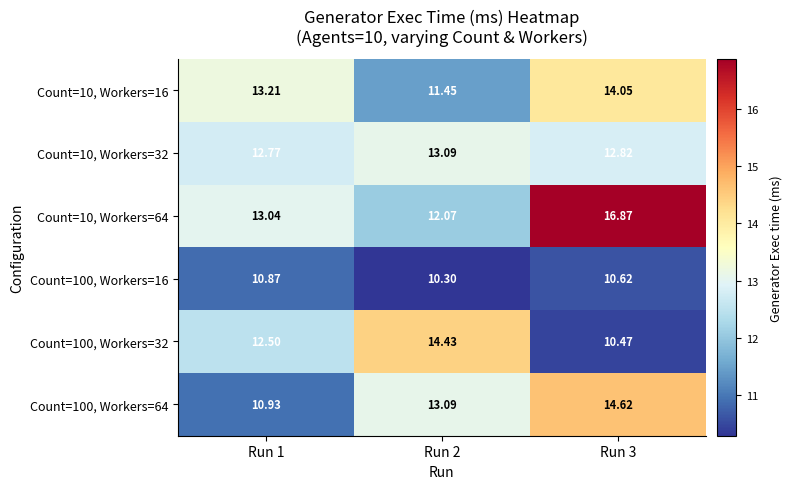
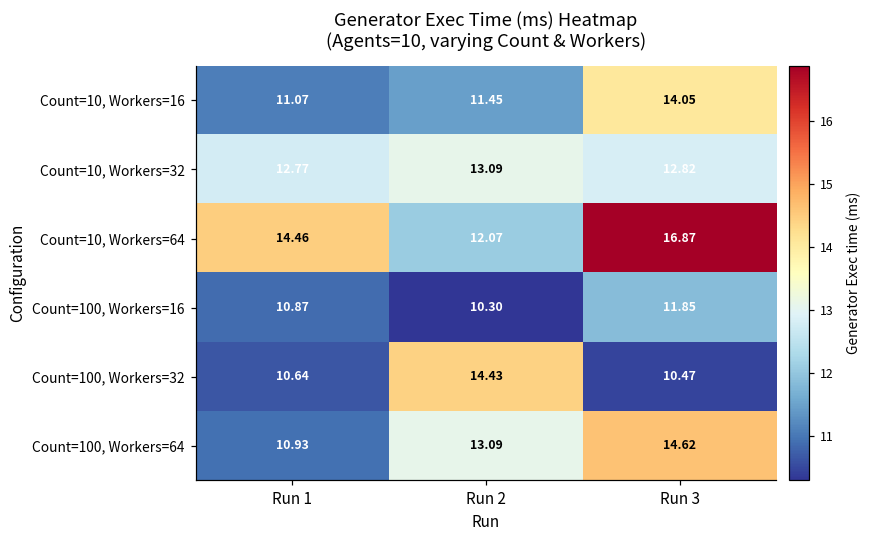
Count=10, Workers=16, Run 1: 13.21 -> 11.07
Count=10, Workers=64, Run 1: 13.04 -> 14.46
Count=100, Workers=16, Run 3: 10.62 -> 11.85
Count=100, Workers=32, Run 1: 12.50 -> 10.64
